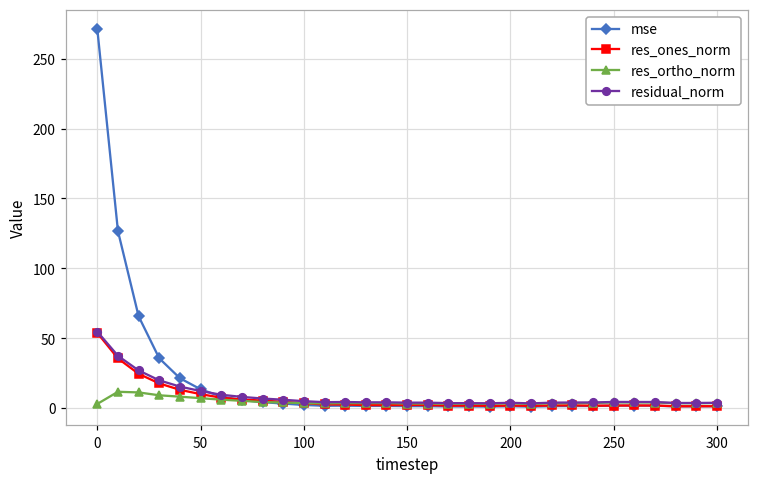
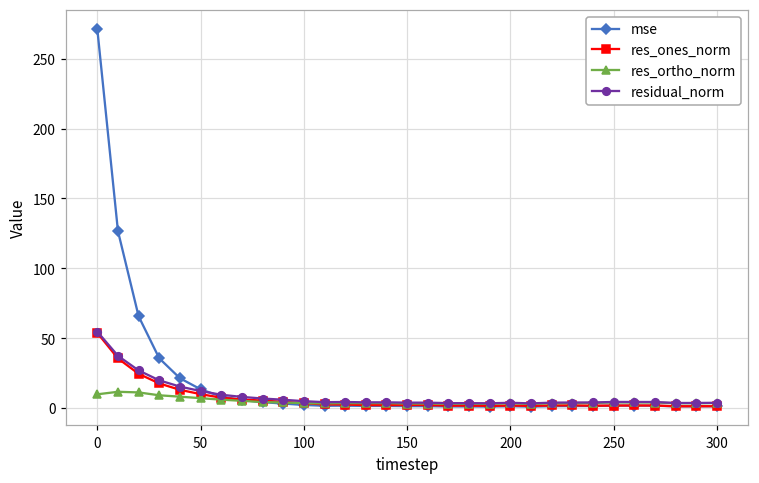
res_ortho_norm, 0: 3 -> 10
